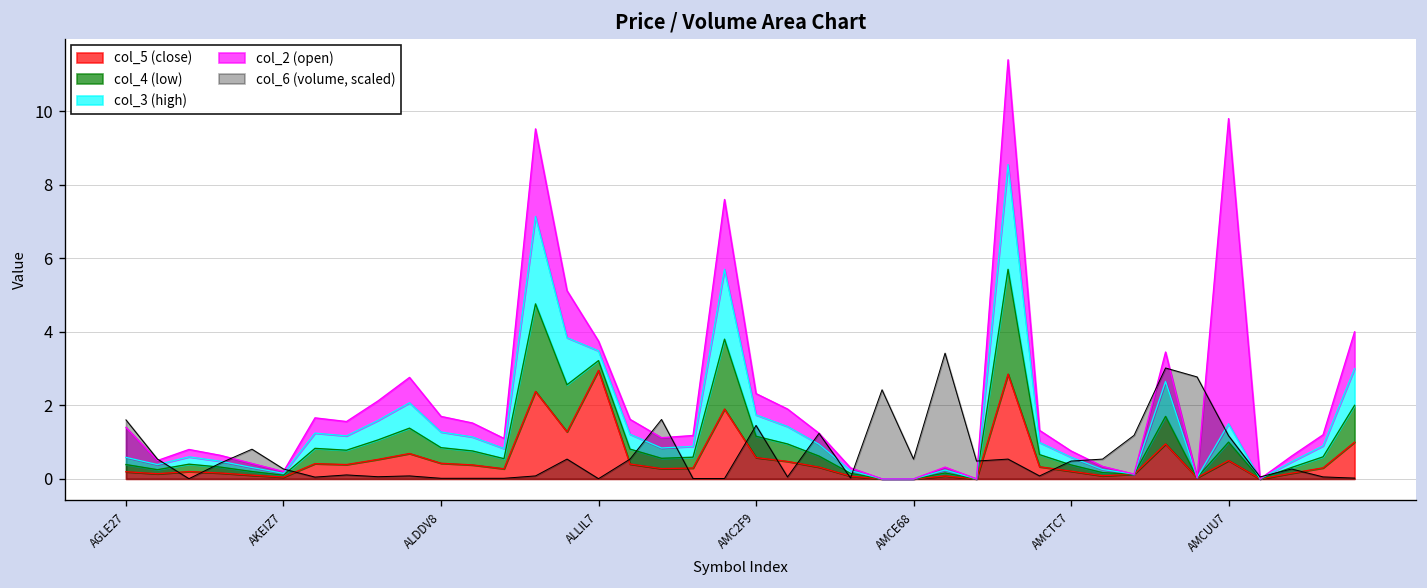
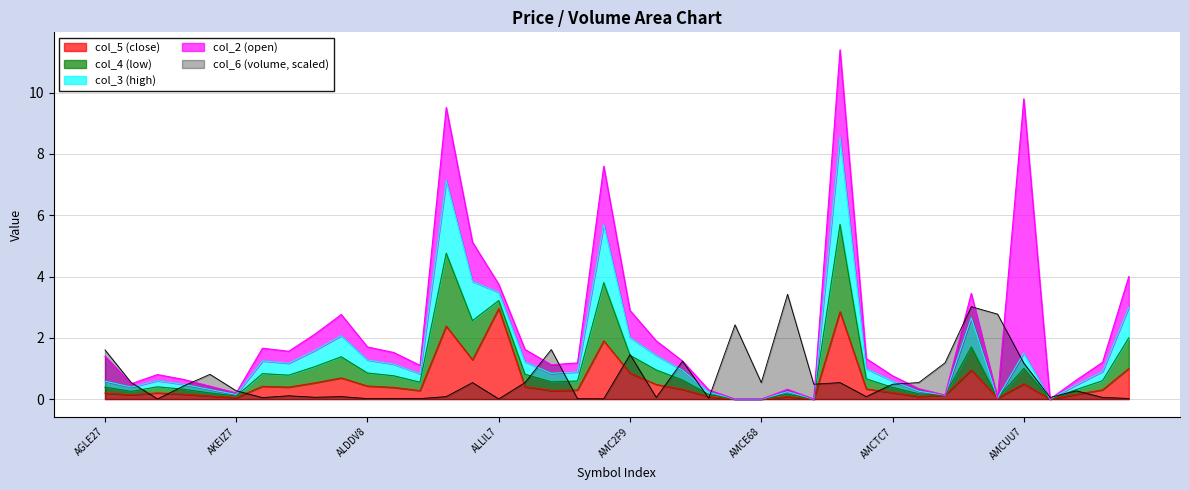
col_5 (close), AMC2F9: 0.6 -> 0.9
col_2 (open), AMC2F9: 0.6 -> 0.9
